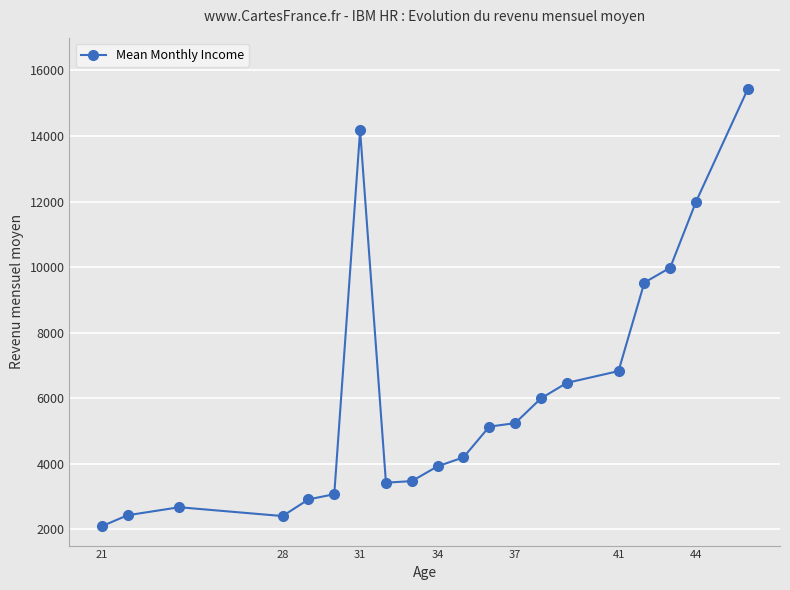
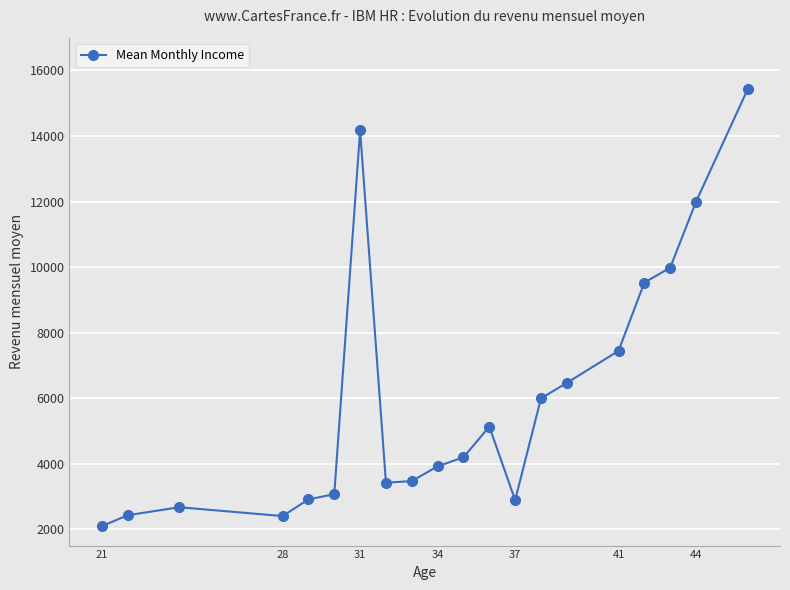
37: 5200 -> 2900
41: 6800 -> 7400
